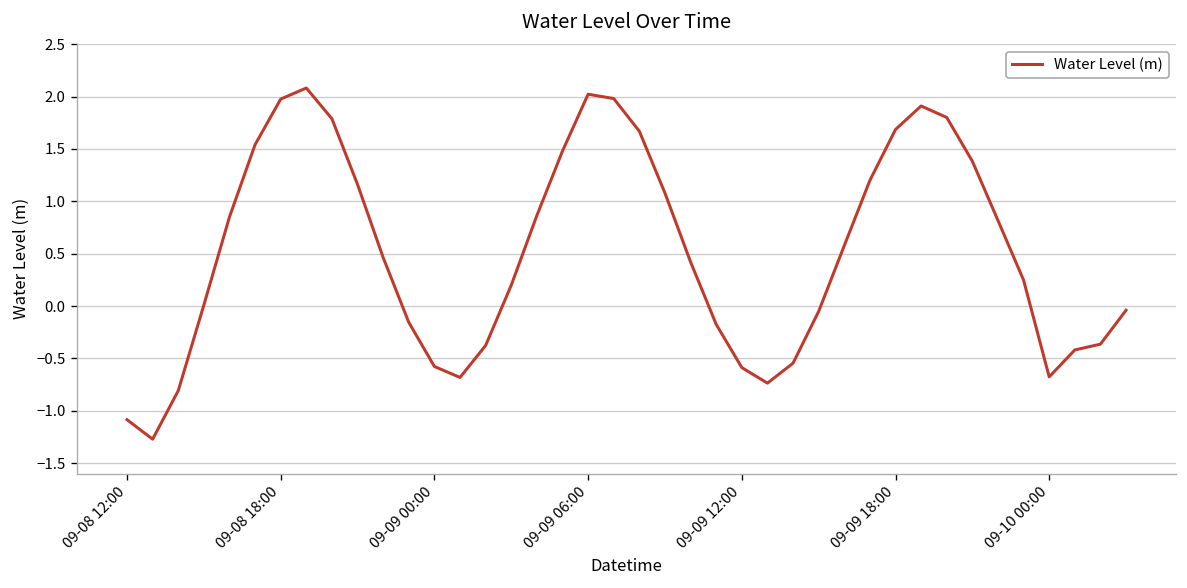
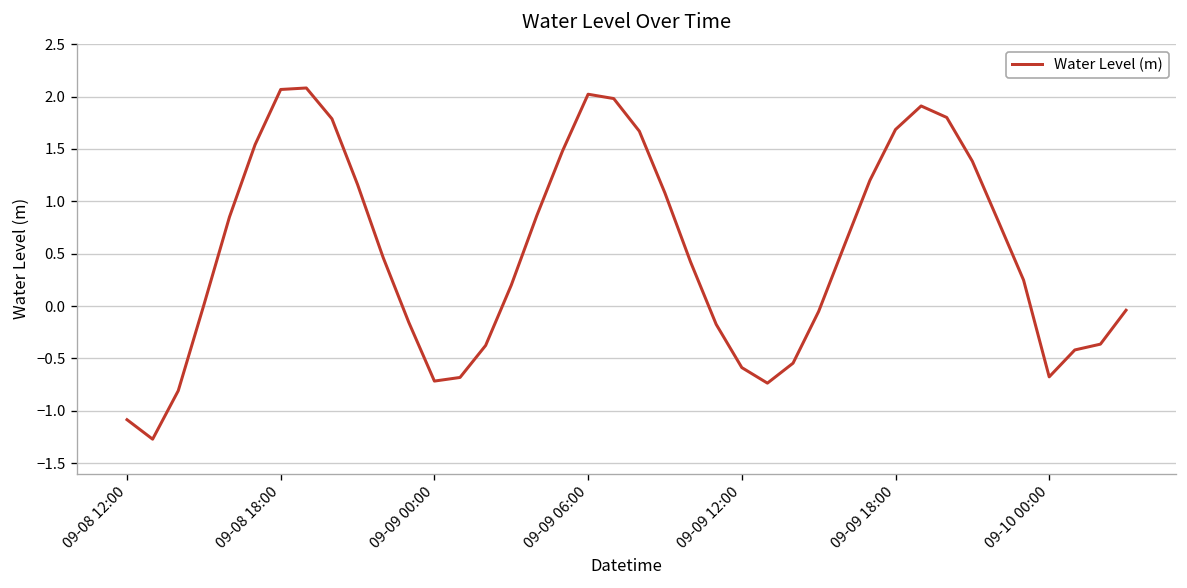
09-08 18:00: 2.0 -> 2.1
09-09 00:00: -0.6 -> -0.7
